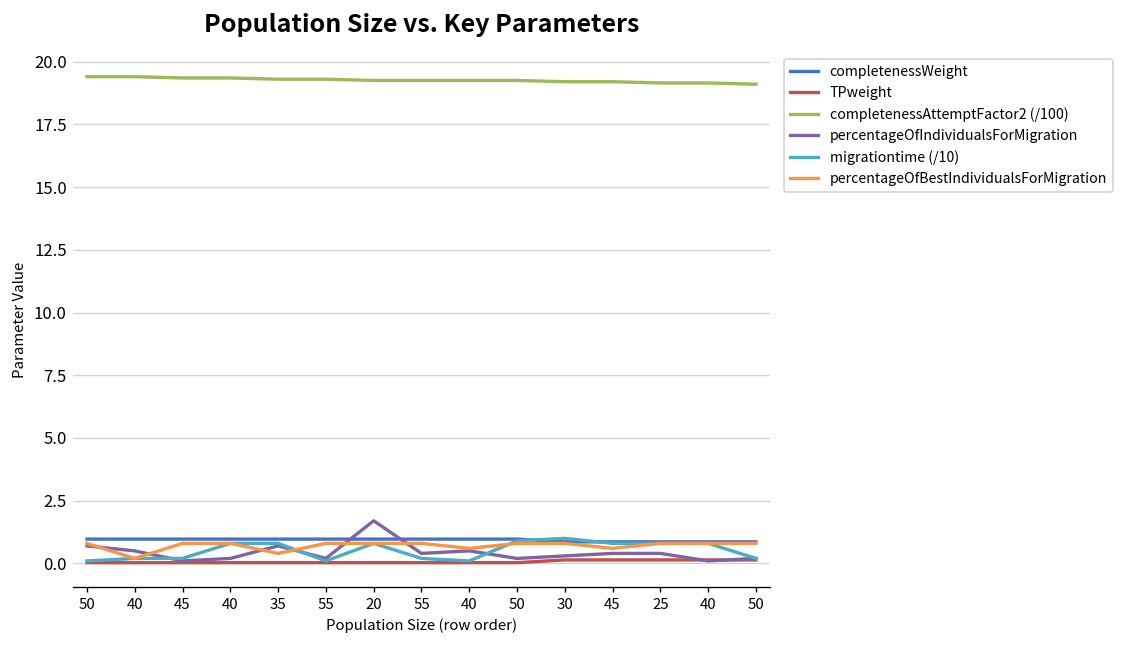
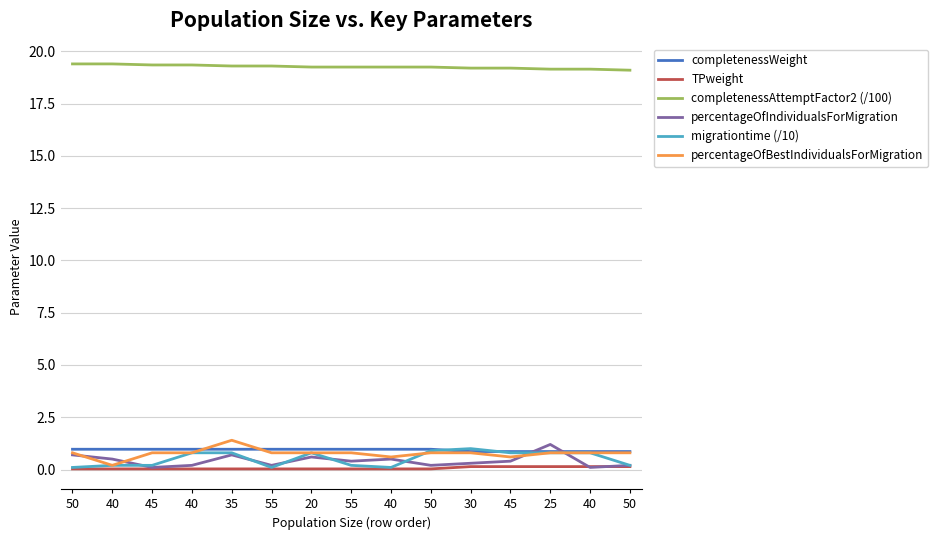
percentageOfBestIndividualsForMigration, 35: 0.4 -> 1.4
percentageOfIndividualsForMigration, 20: 1.7 -> 0.6
percentageOfIndividualsForMigration, 25: 0.4 -> 1.2
